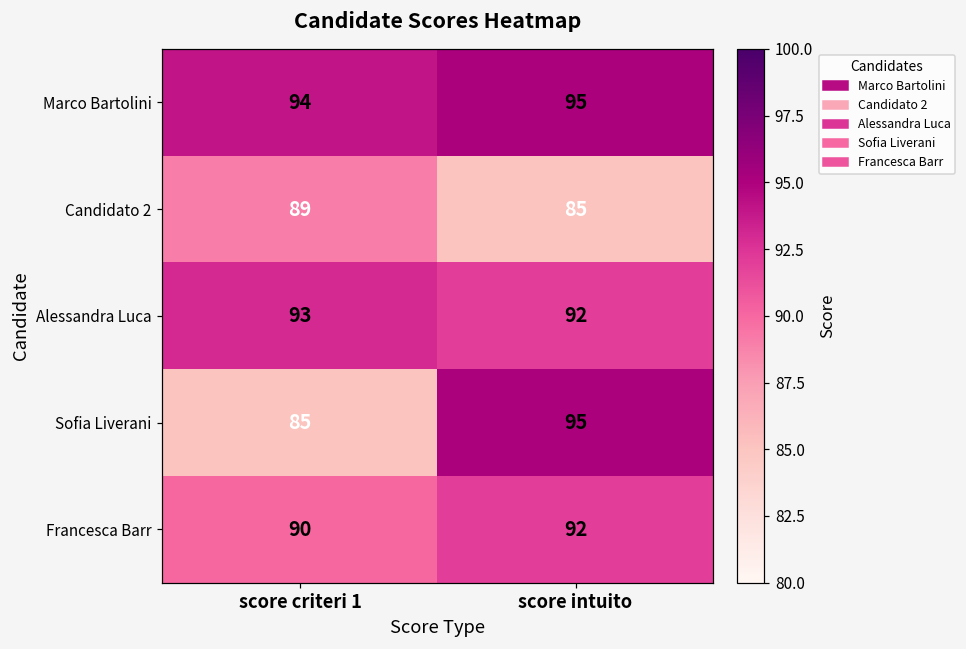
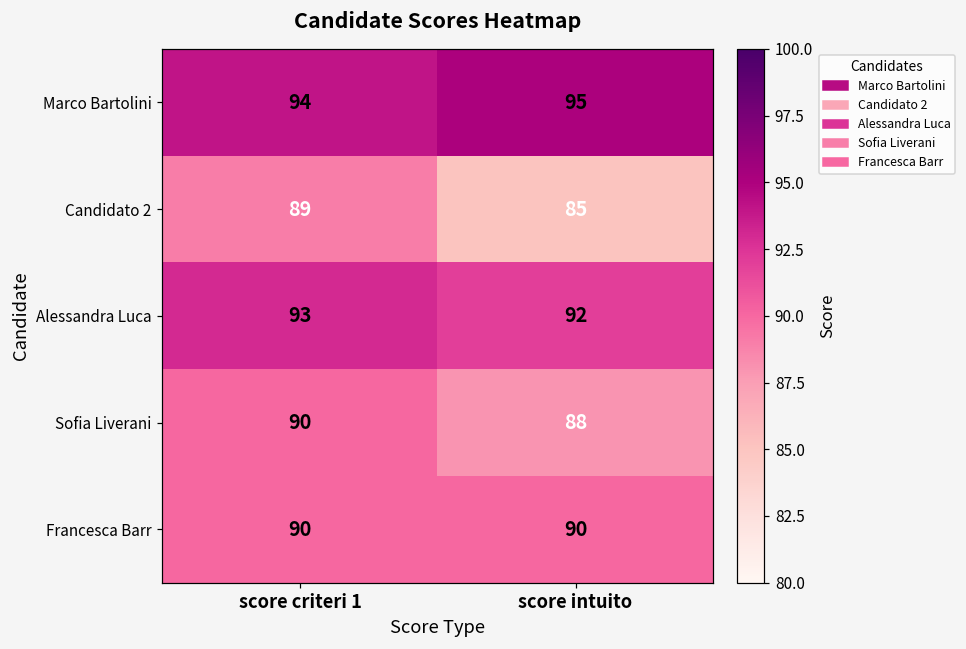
Sofia Liverani, score criteri 1: 85 -> 90
Sofia Liverani, score intuito: 95 -> 88
Francesca Barr, score intuito: 92 -> 90
